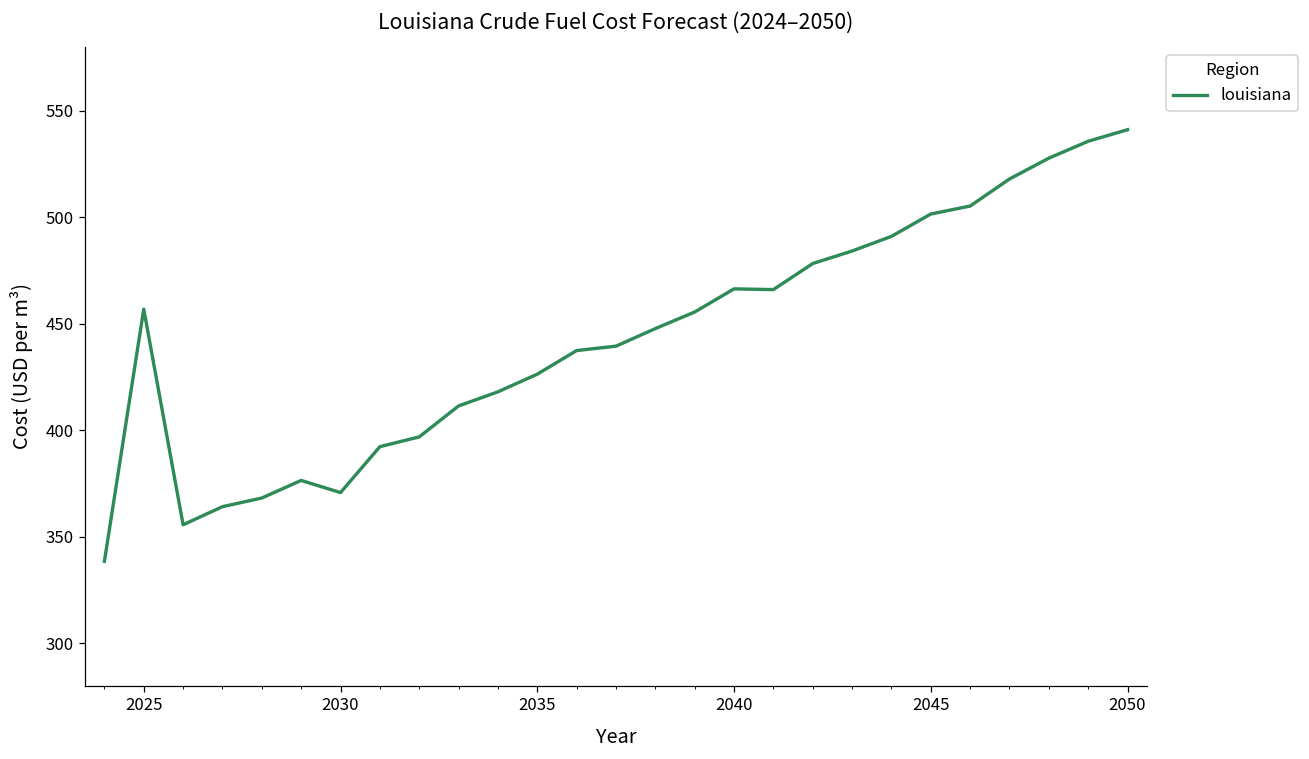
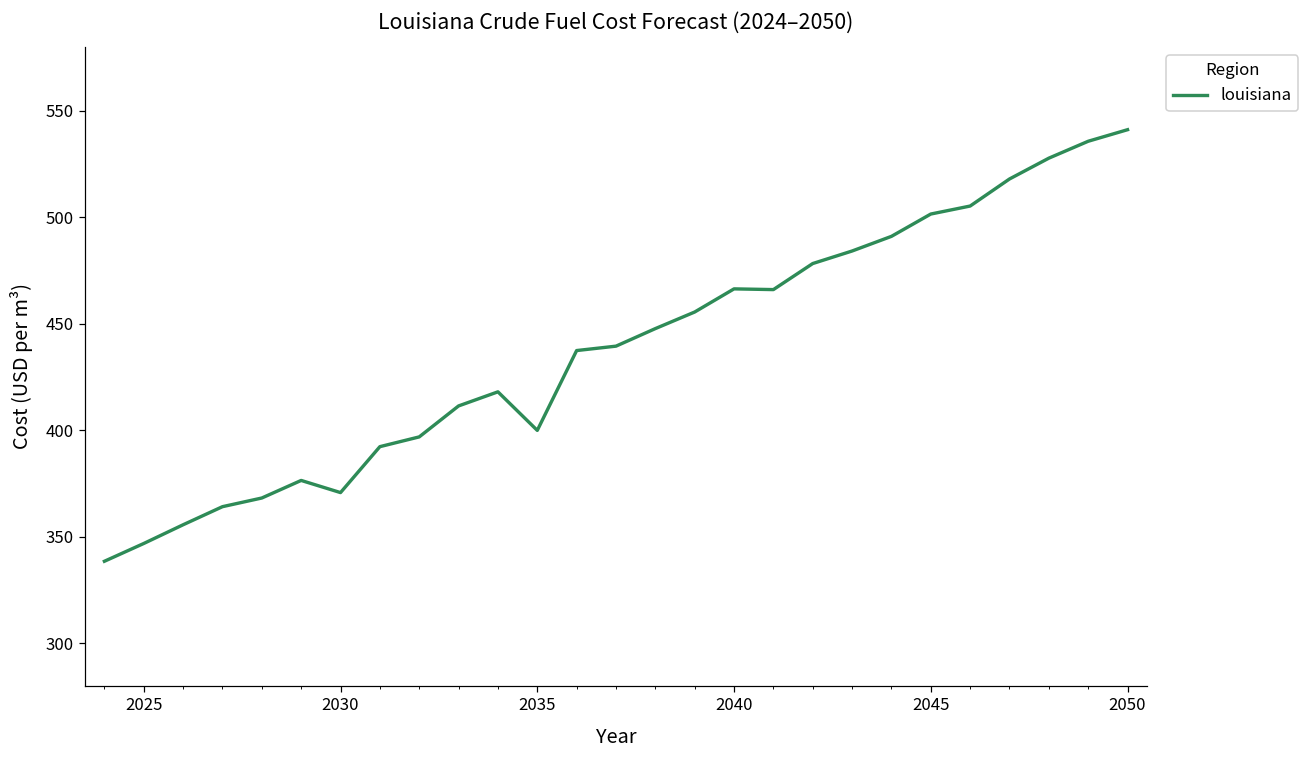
2025: 457 -> 347
2035: 426 -> 400
